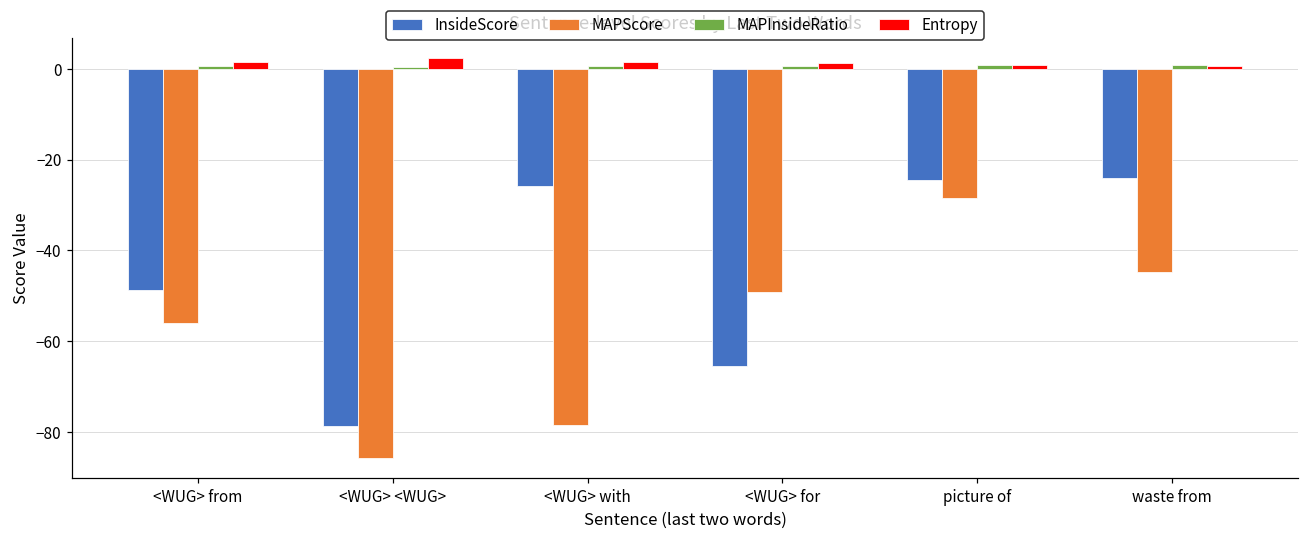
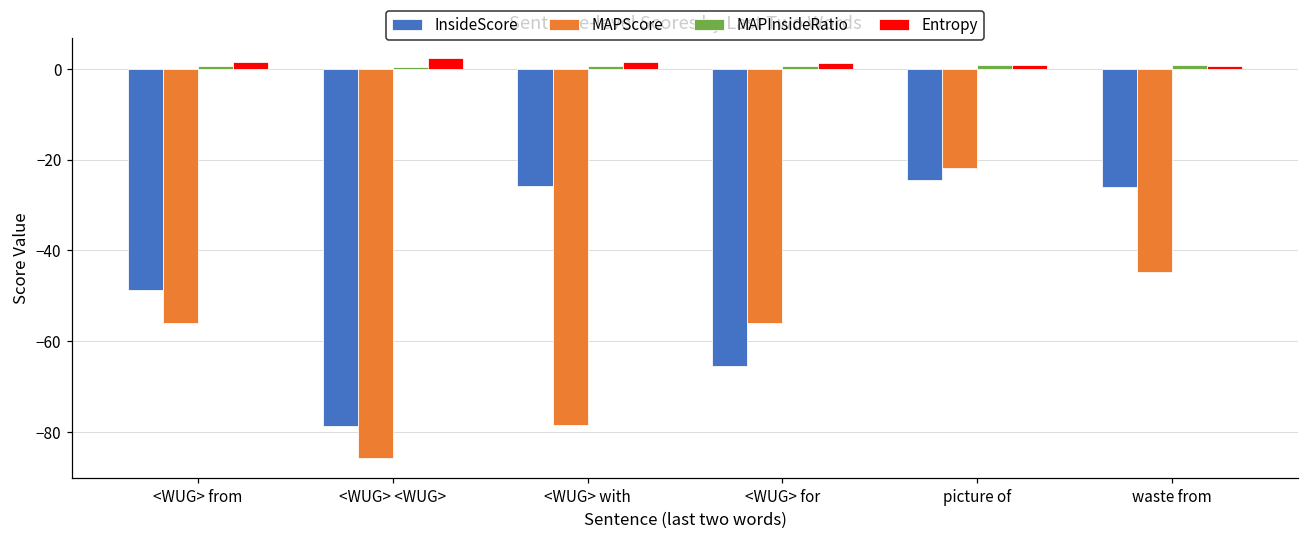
MAPScore, <WUG> for: -49 -> -56
MAPScore, picture of: -28 -> -22
InsideScore, waste from: -24 -> -26
